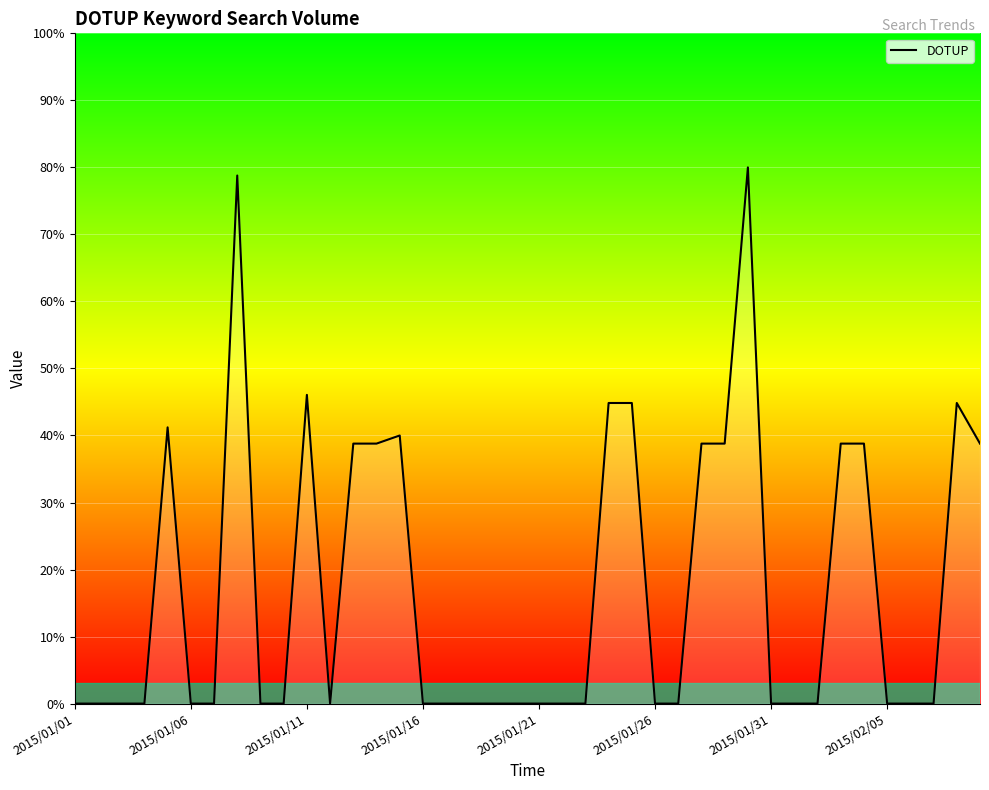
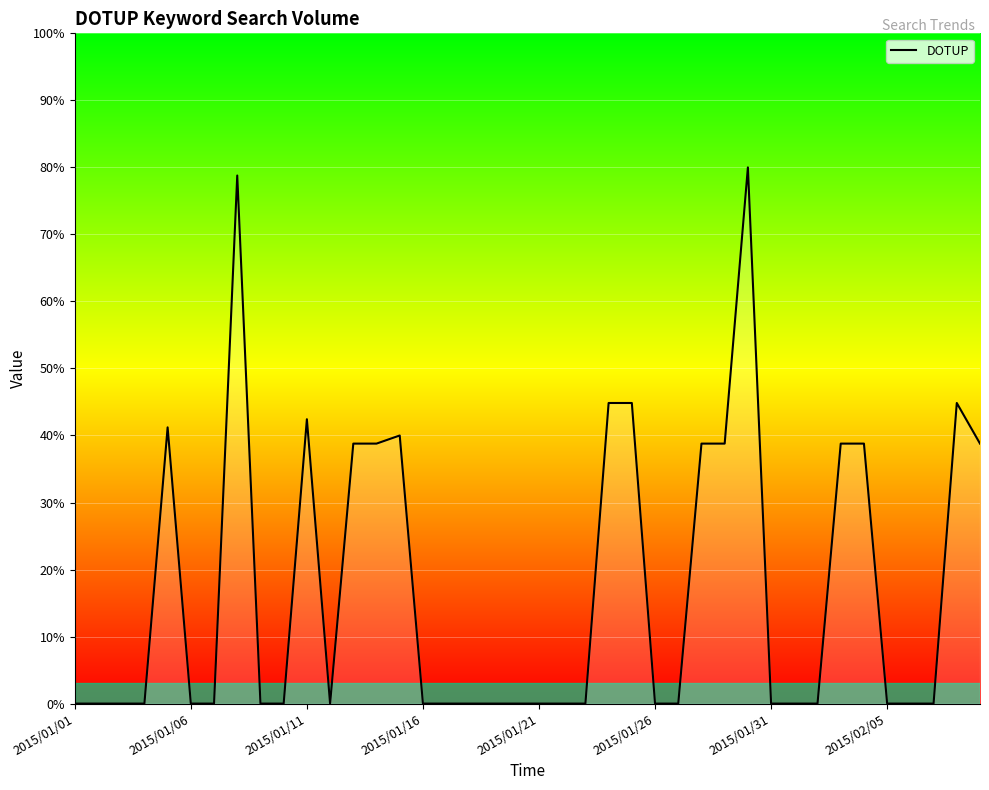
2015/01/11: 46% -> 42%
